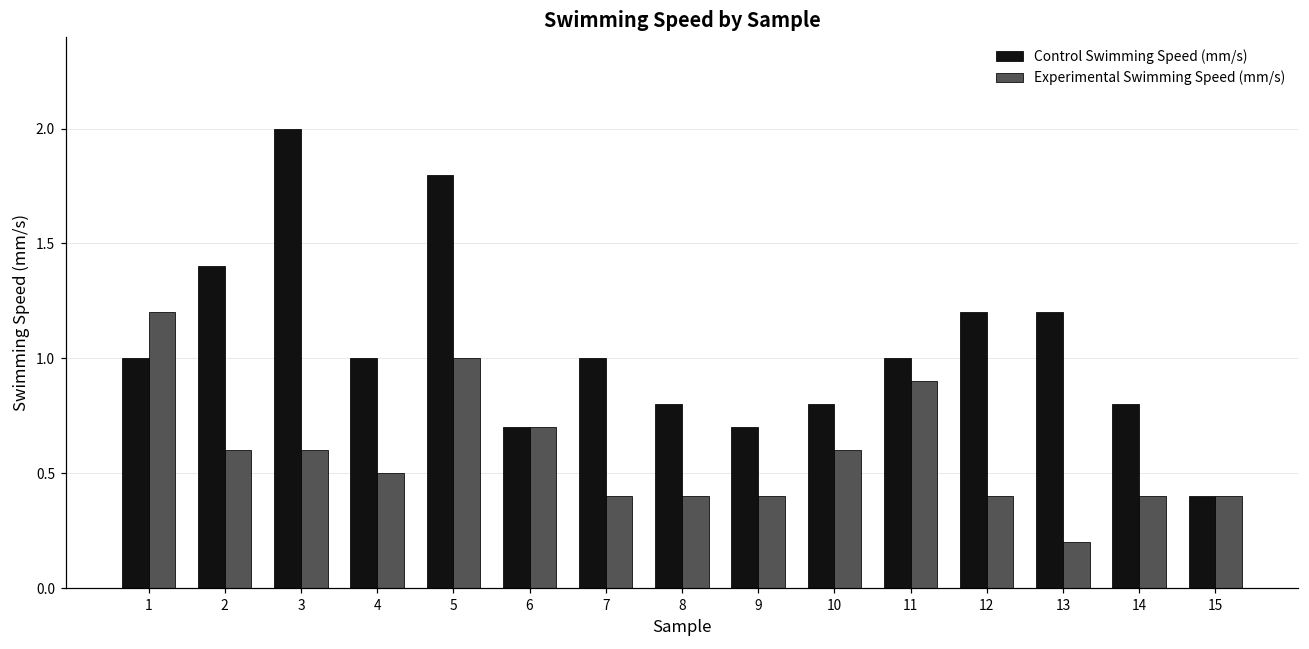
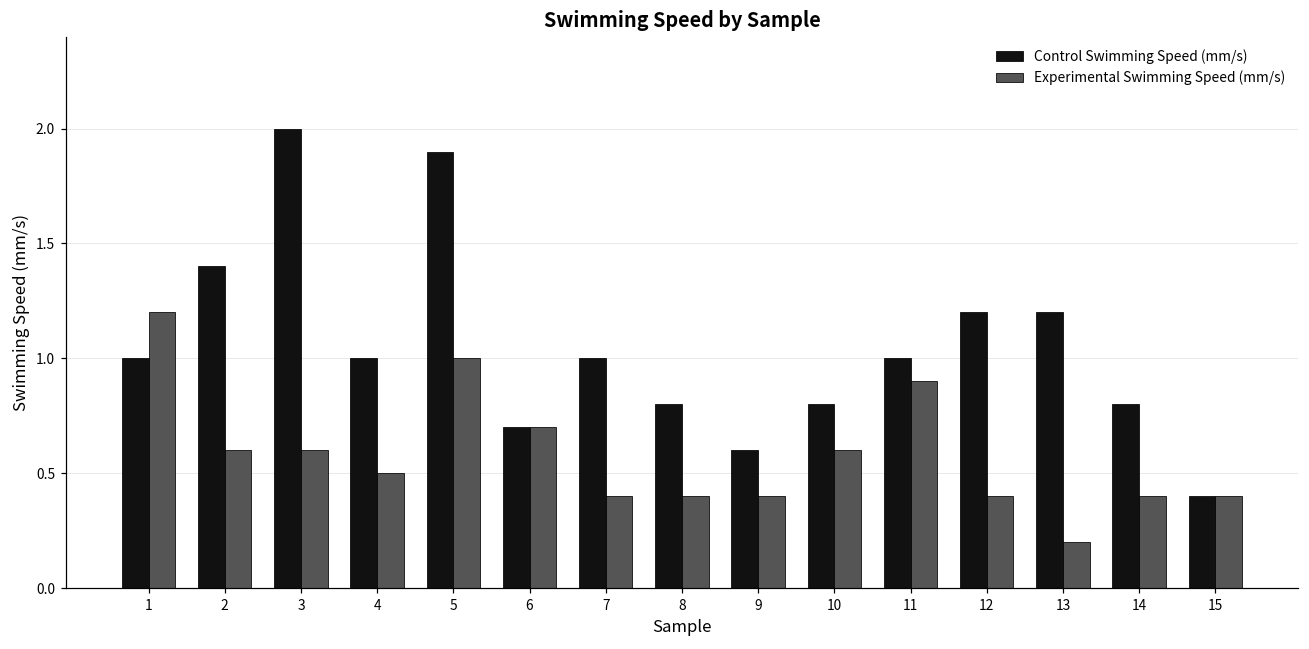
Control Swimming Speed (mm/s), 5: 1.8 -> 1.9
Control Swimming Speed (mm/s), 9: 0.7 -> 0.6
